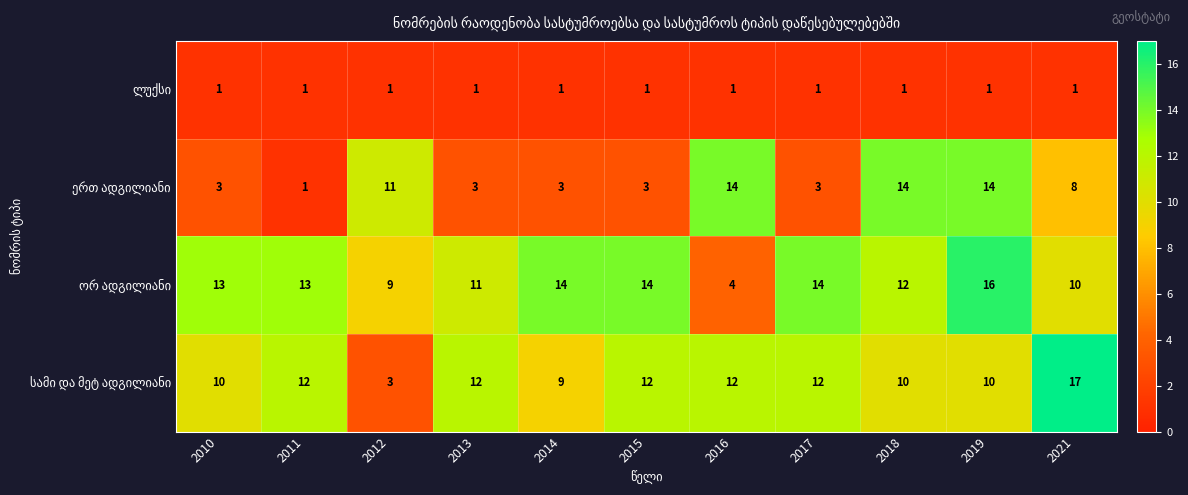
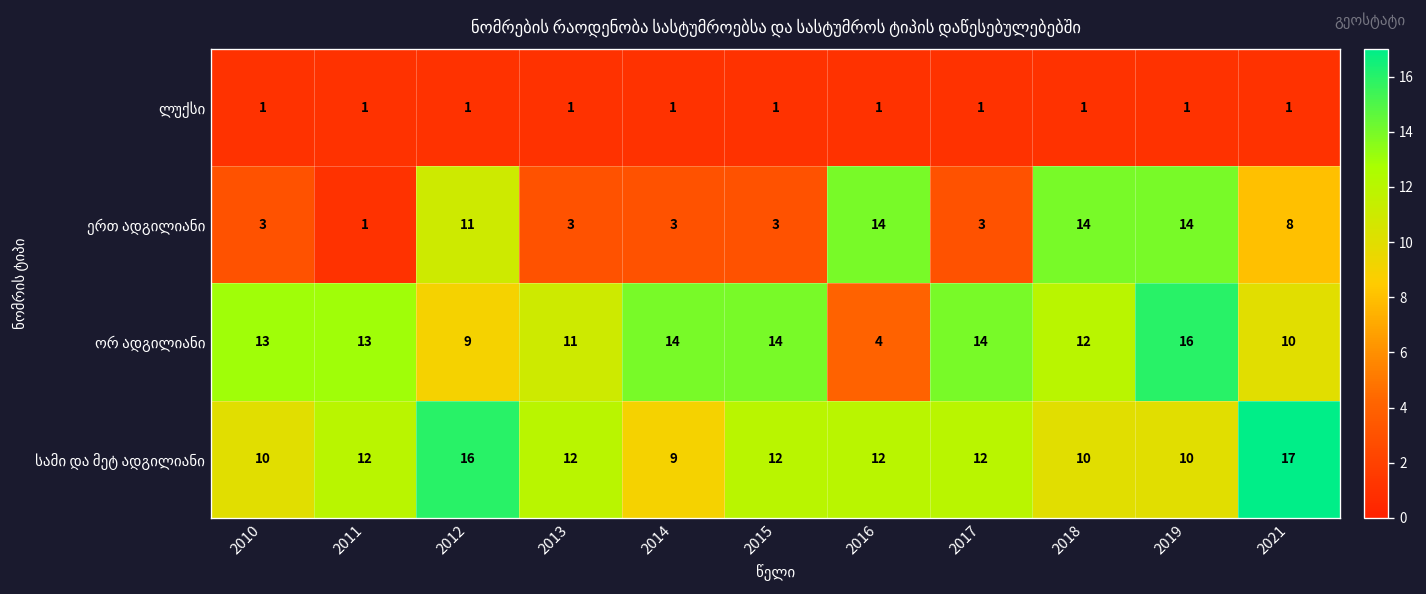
სამი და მეტ ადგილიანი, 2012: 3 -> 16
